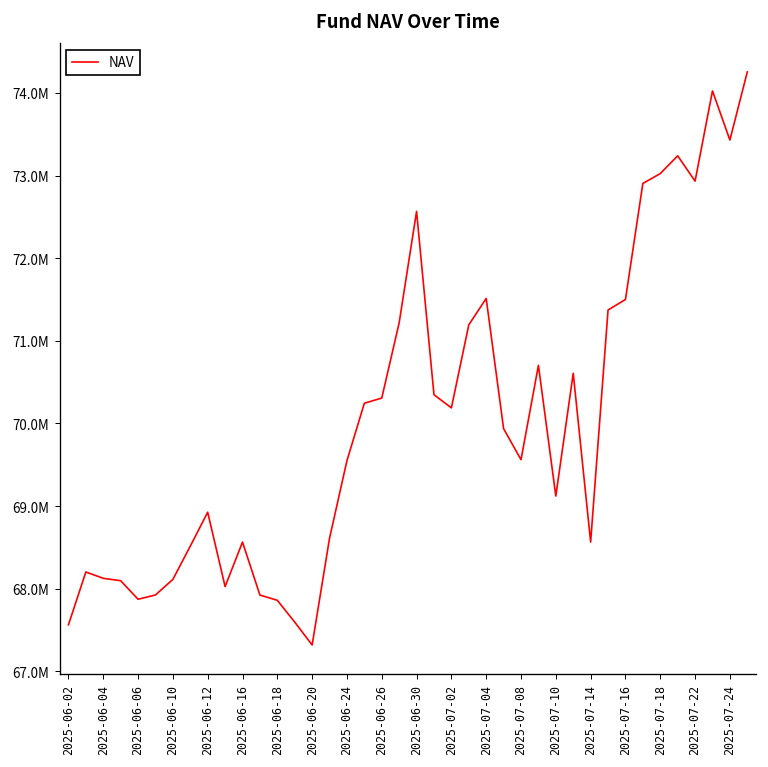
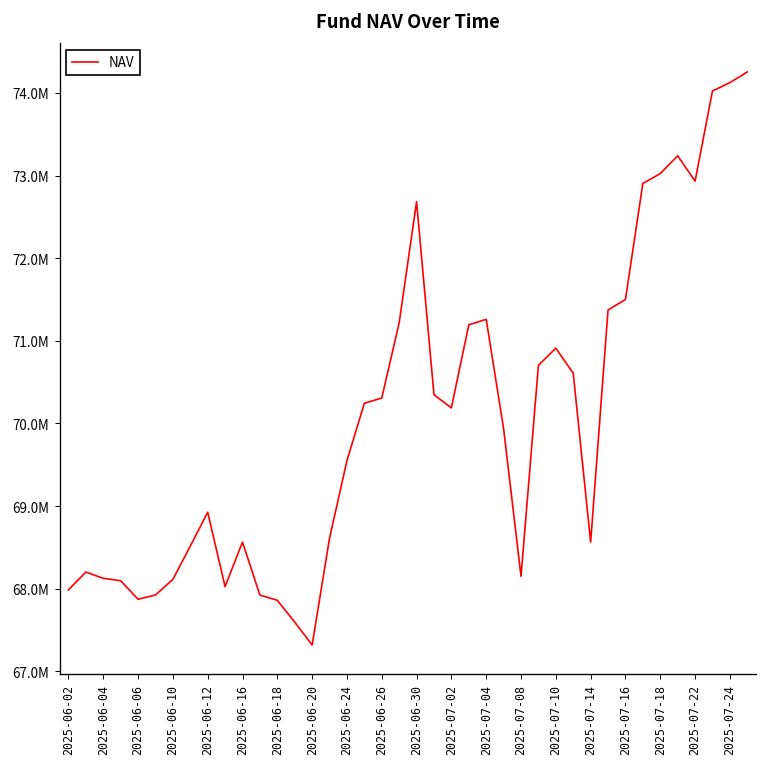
2025-06-02: 67600000 -> 68000000
2025-06-30: 72600000 -> 72700000
2025-07-04: 71500000 -> 71300000
2025-07-08: 69600000 -> 68100000
2025-07-10: 69100000 -> 70900000
2025-07-24: 73400000 -> 74100000
